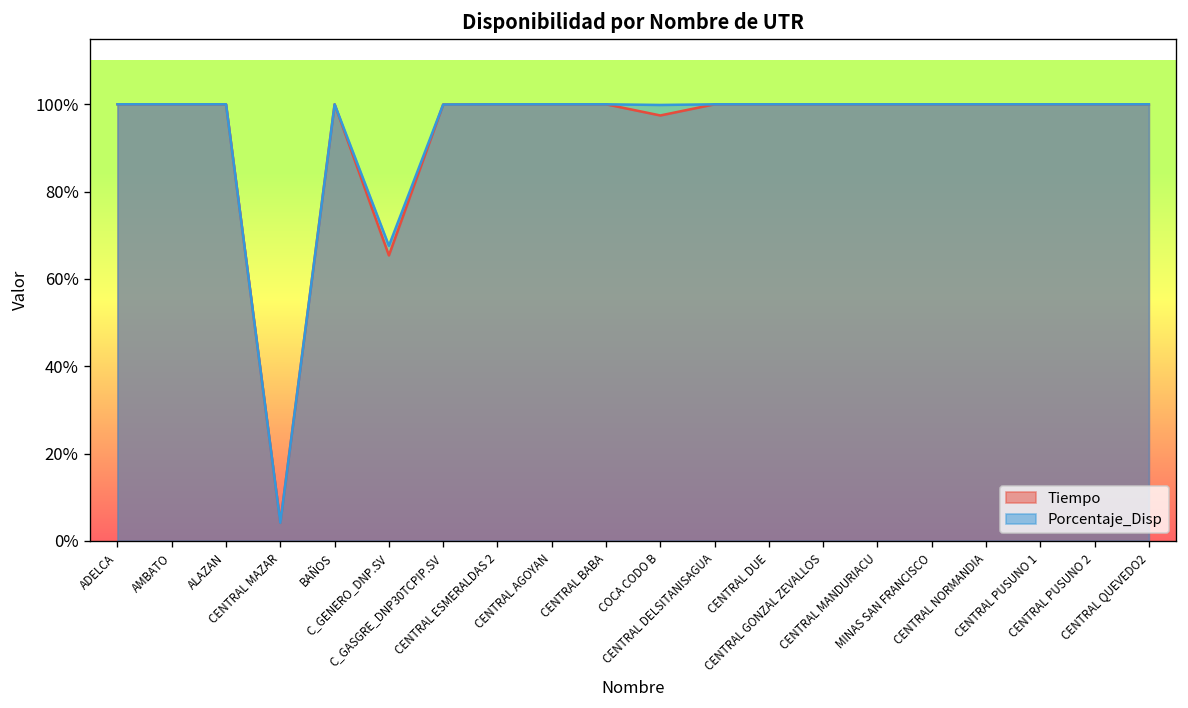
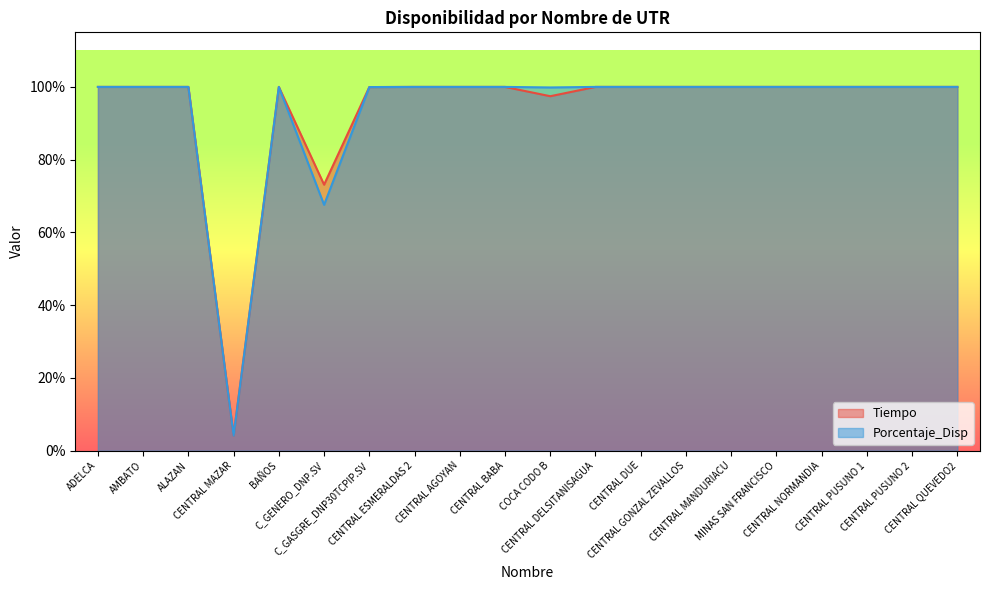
Tiempo, C_GENERO_DNP.SV: 65% -> 73%
